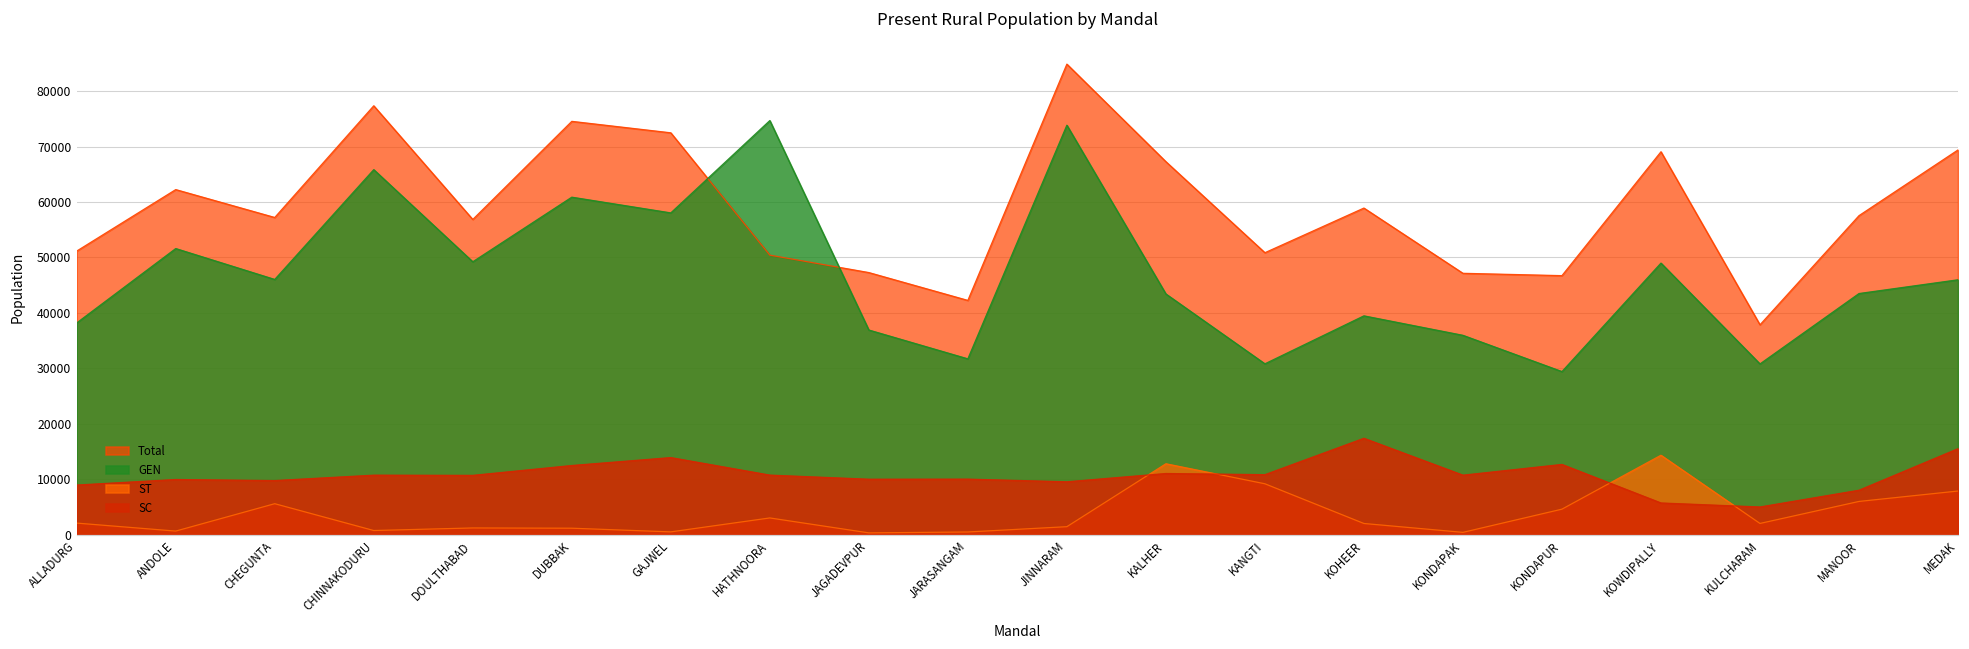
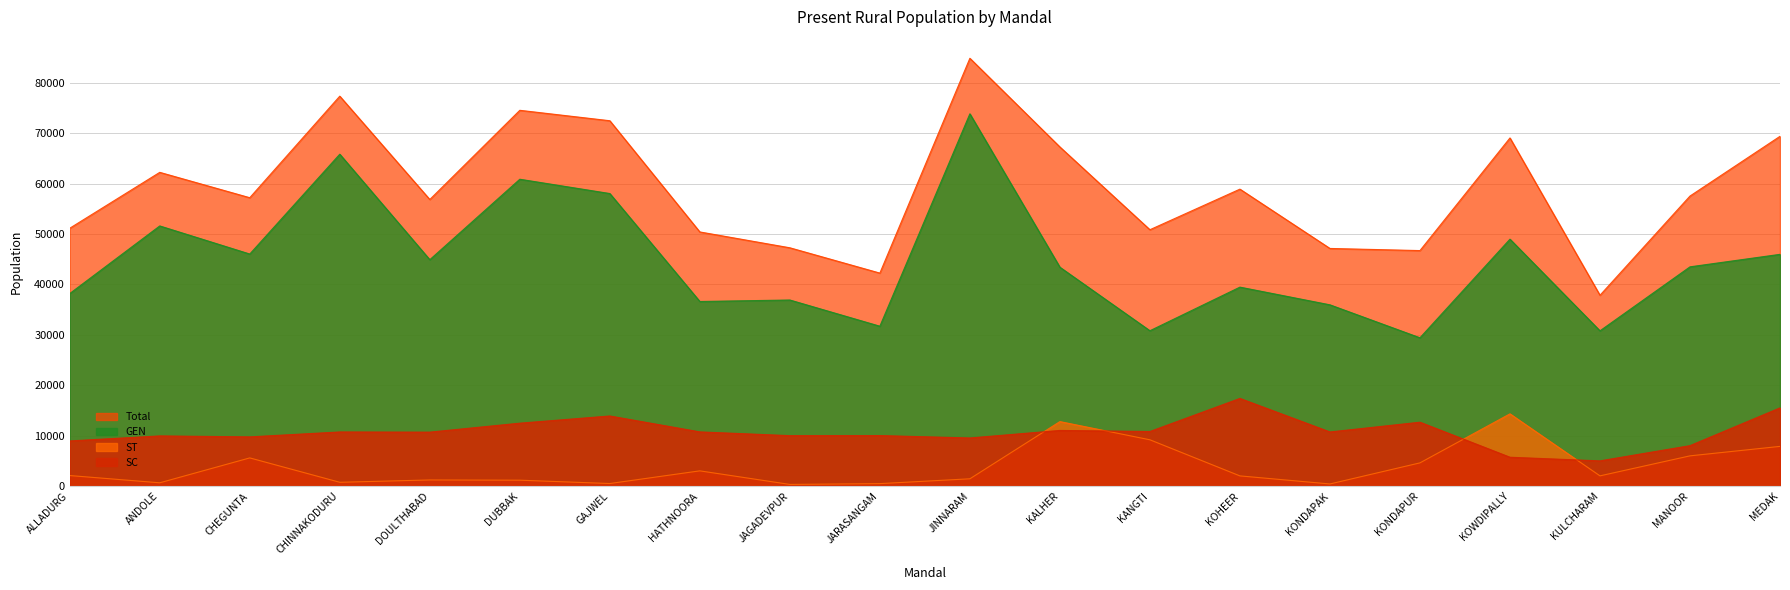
GEN, DOULTHABAD: 49000 -> 45000
GEN, HATHNOORA: 75000 -> 37000
